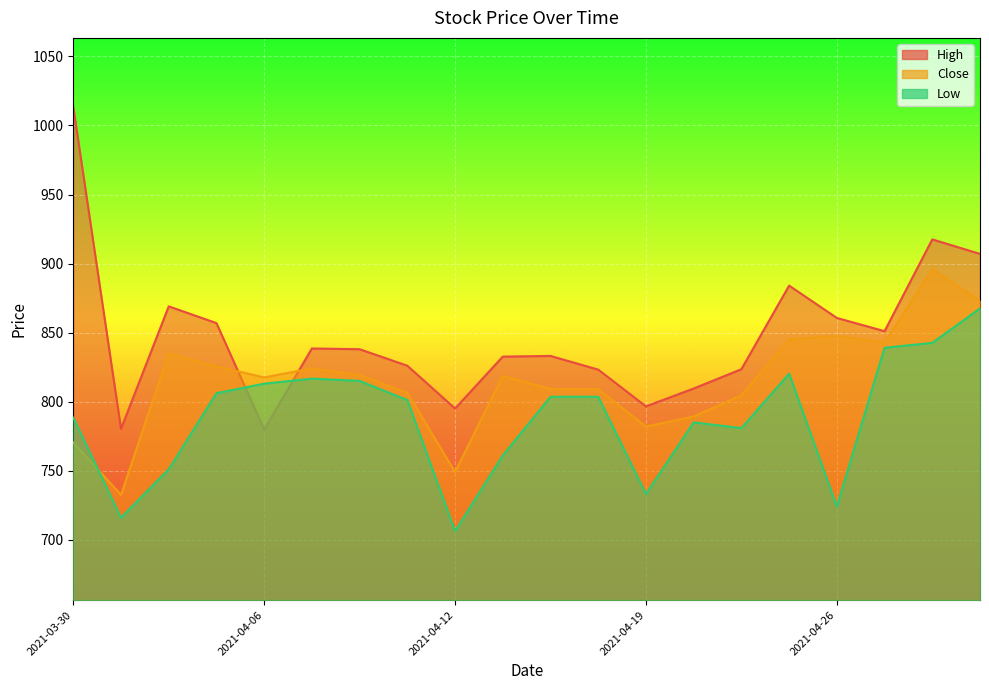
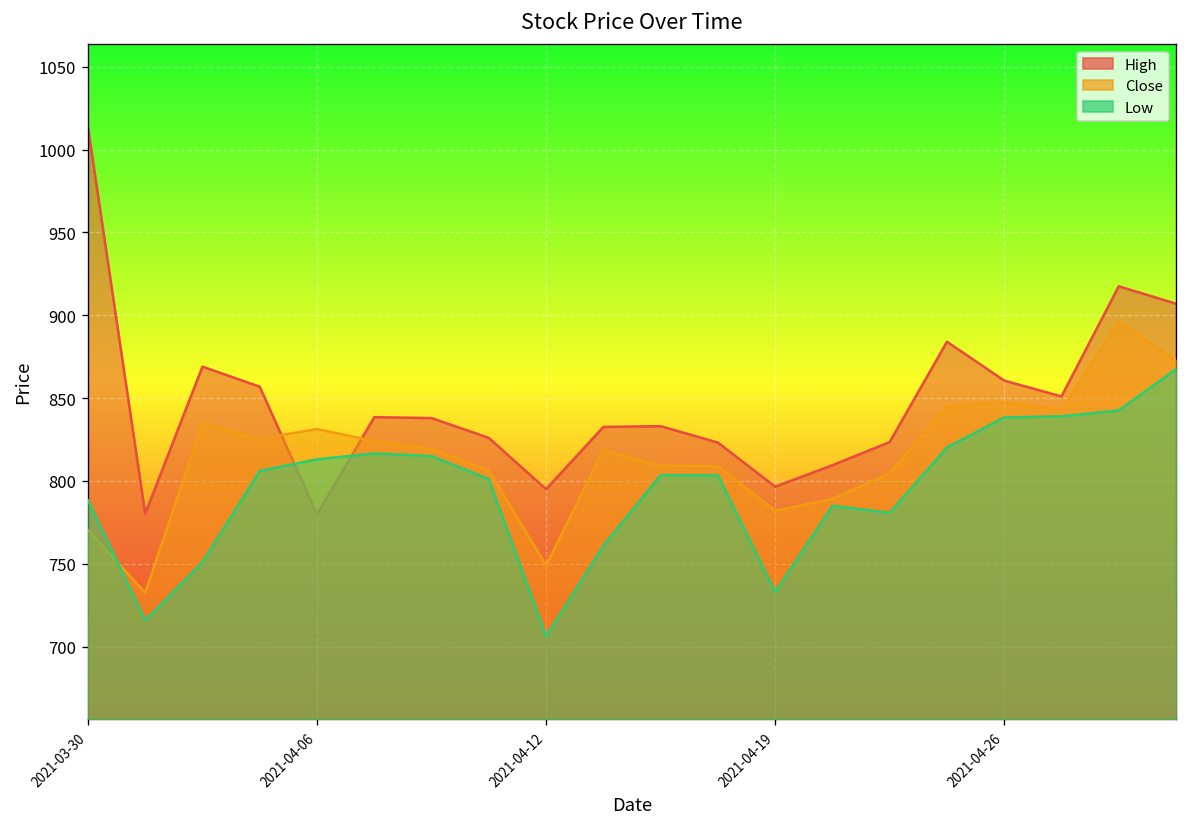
Close, 2021-04-06: 818 -> 831
Low, 2021-04-26: 724 -> 838
